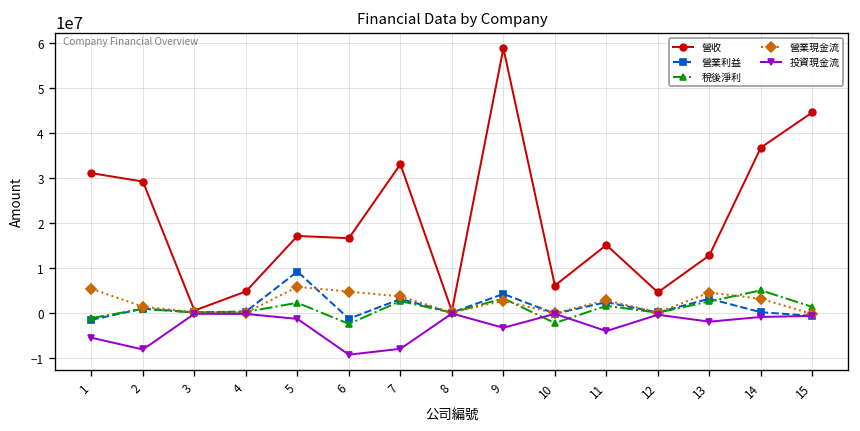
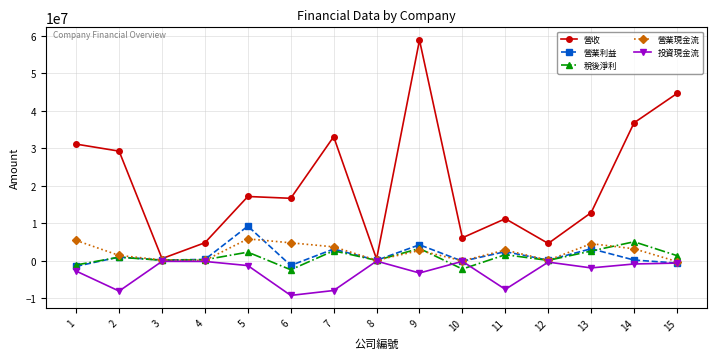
投資現金流, 1: -5000000 -> -3000000
營收, 11: 15000000 -> 11000000
投資現金流, 11: -4000000 -> -8000000
